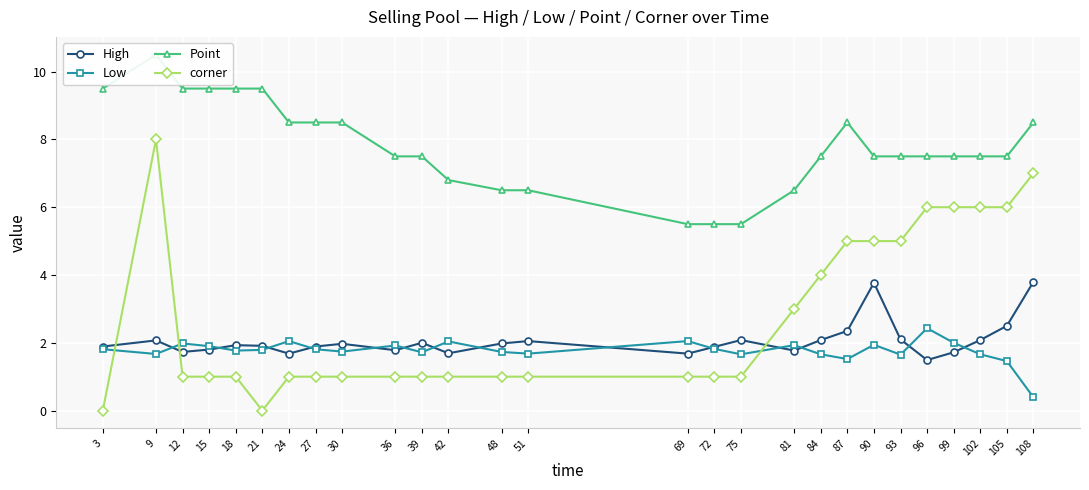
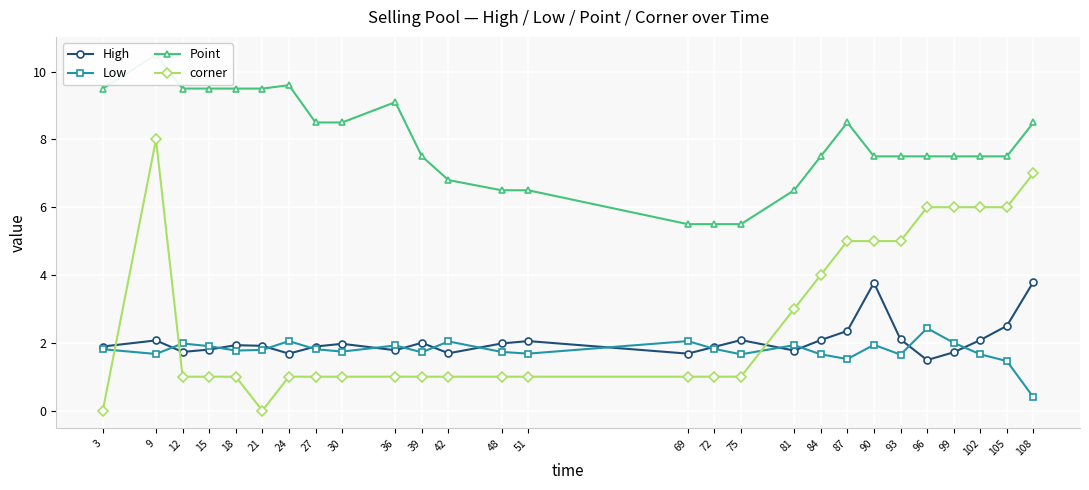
Point, 24: 8.5 -> 9.6
Point, 36: 7.5 -> 9.1
